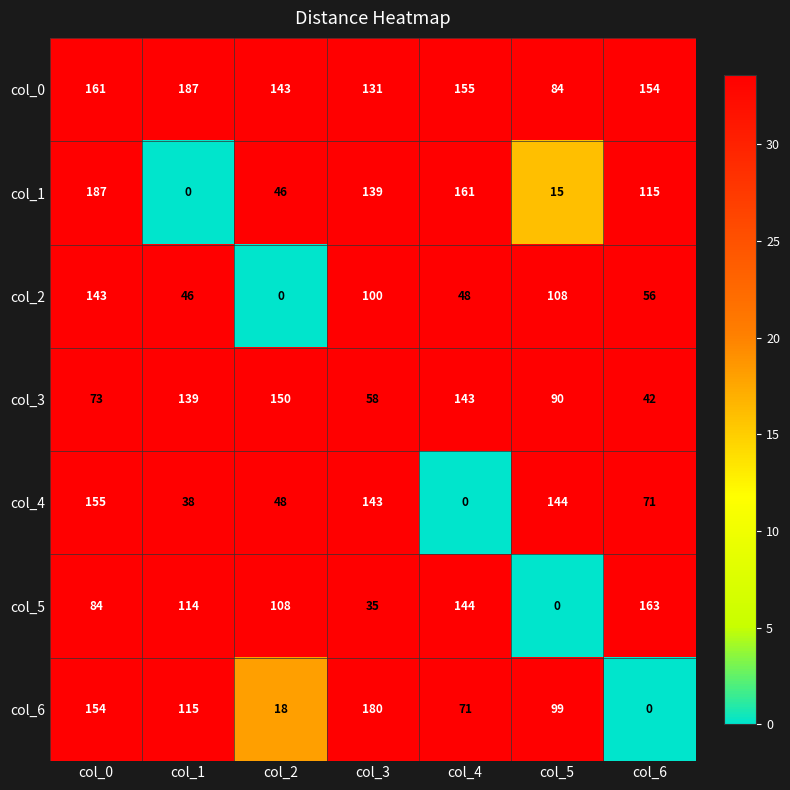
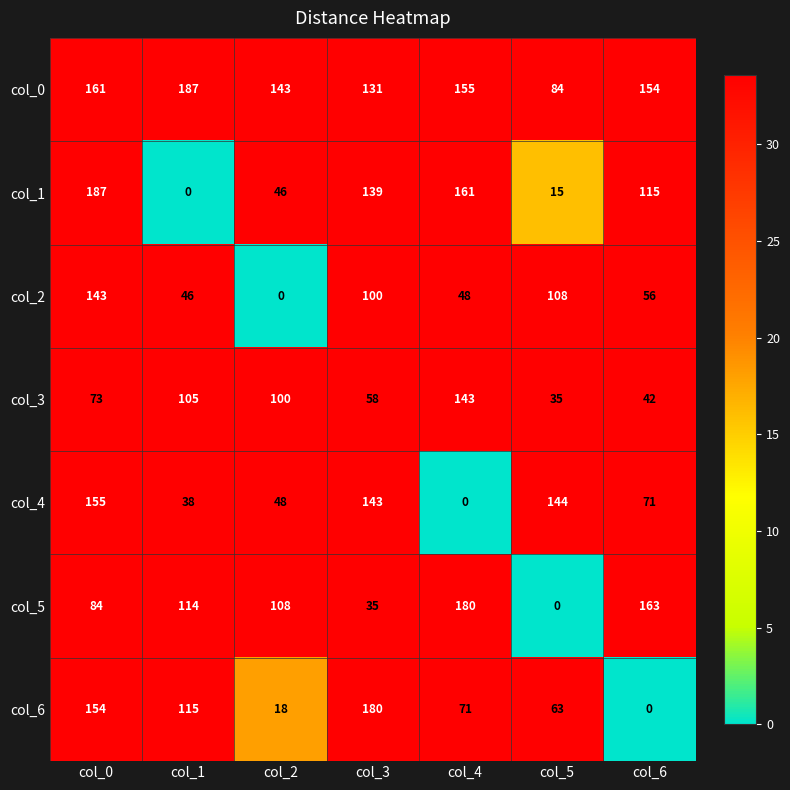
col_3, col_1: 139 -> 105
col_3, col_2: 150 -> 100
col_3, col_5: 90 -> 35
col_5, col_4: 144 -> 180
col_6, col_5: 99 -> 63
